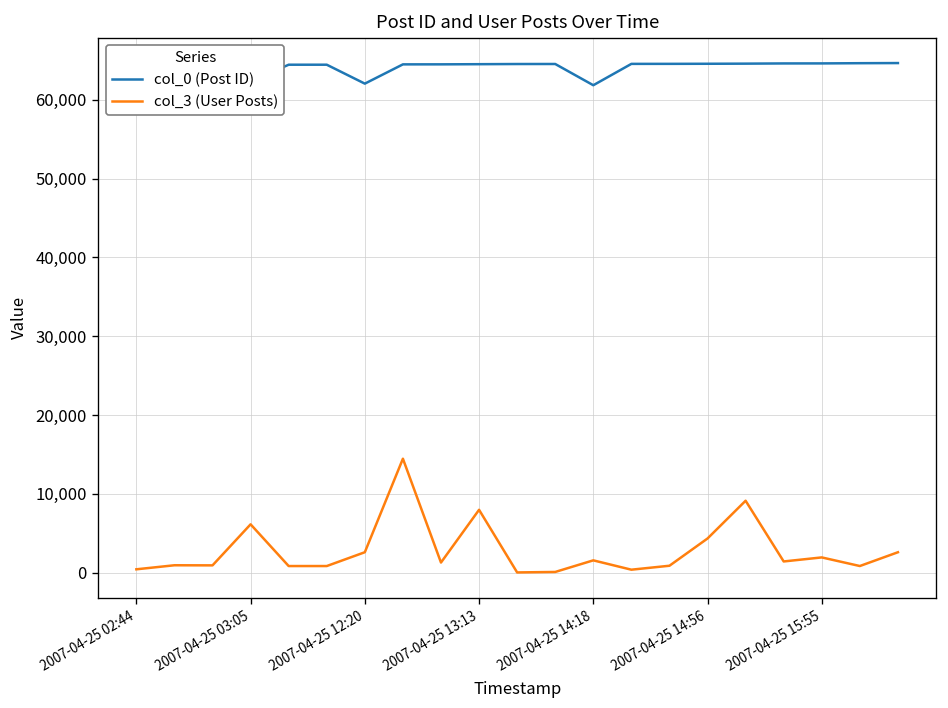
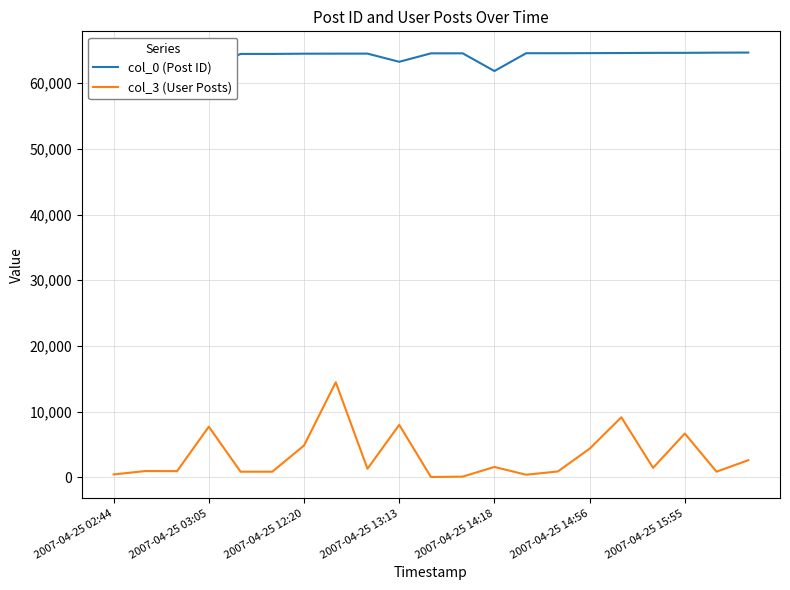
col_3 (User Posts), 2007-04-25 03:05: 6,000 -> 8,000
col_0 (Post ID), 2007-04-25 12:20: 62,000 -> 64,000
col_3 (User Posts), 2007-04-25 12:20: 3,000 -> 5,000
col_0 (Post ID), 2007-04-25 13:13: 65,000 -> 63,000
col_3 (User Posts), 2007-04-25 15:55: 2,000 -> 7,000
